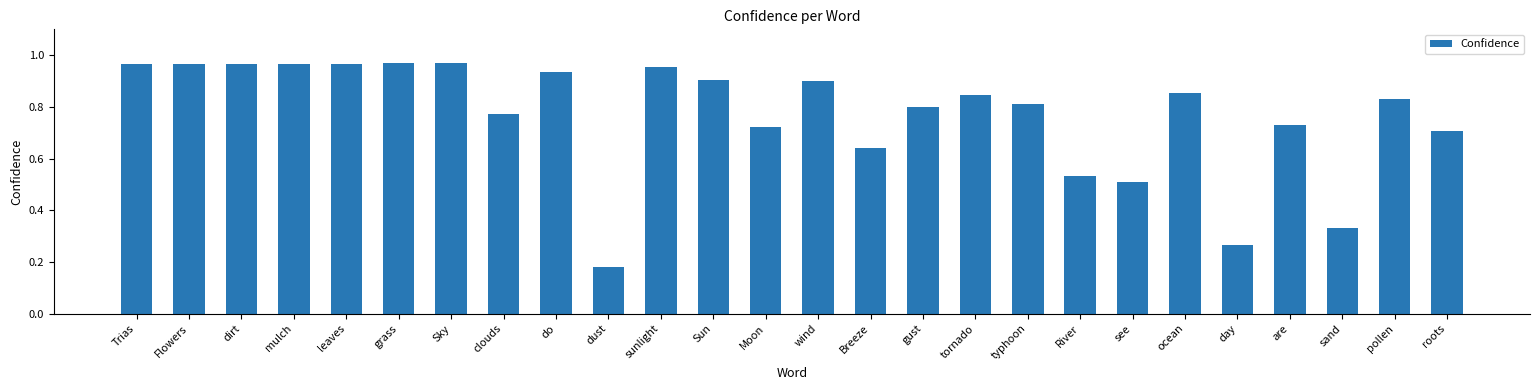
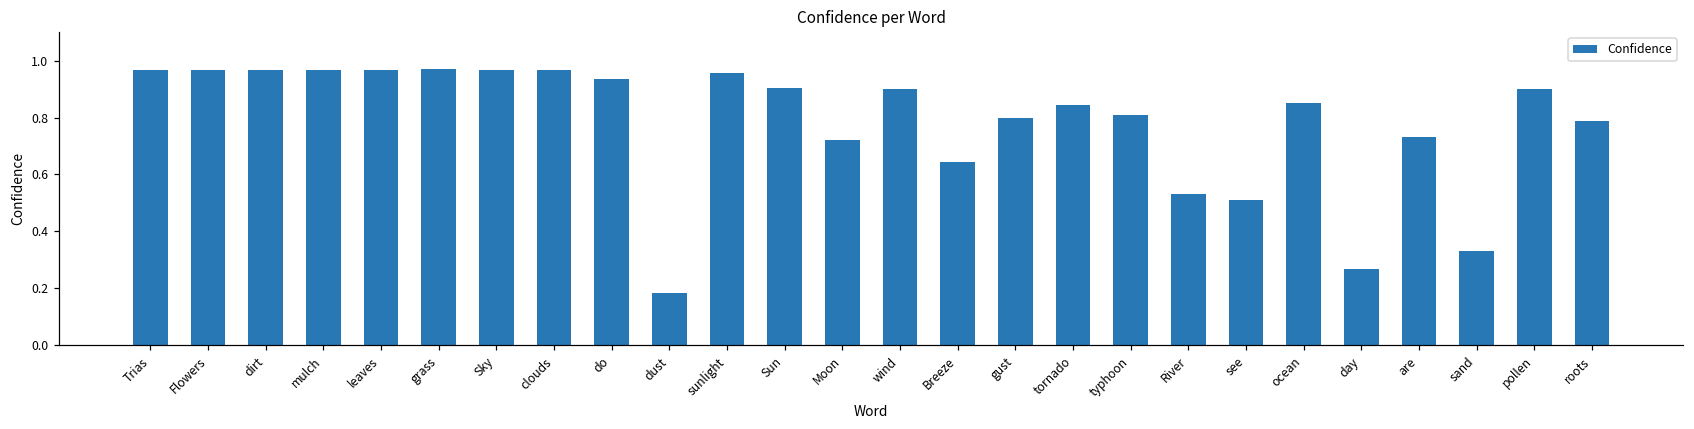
clouds: 0.77 -> 0.97
pollen: 0.83 -> 0.90
roots: 0.71 -> 0.79
